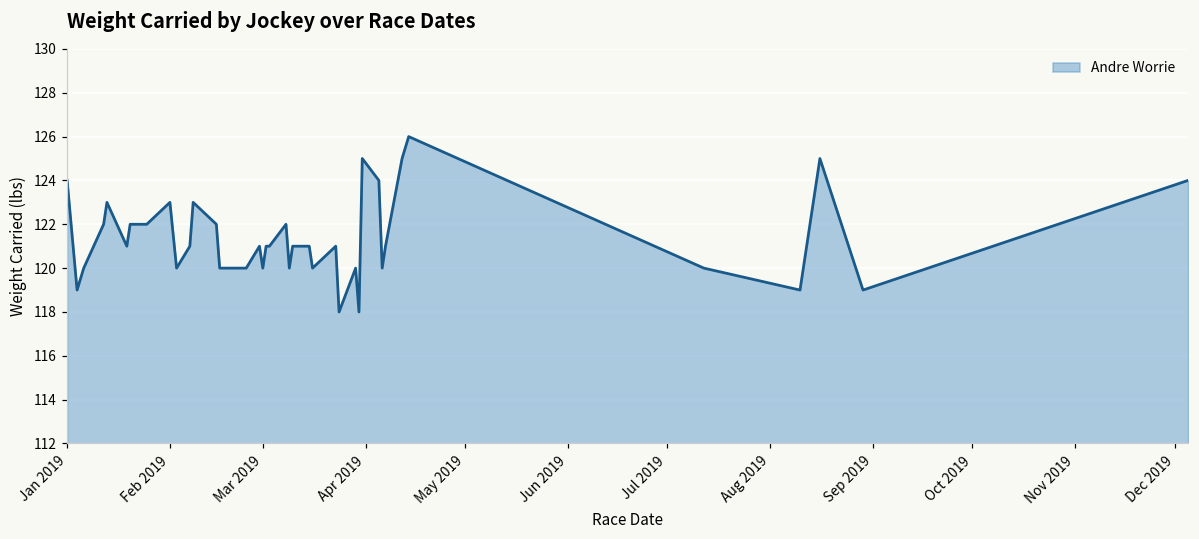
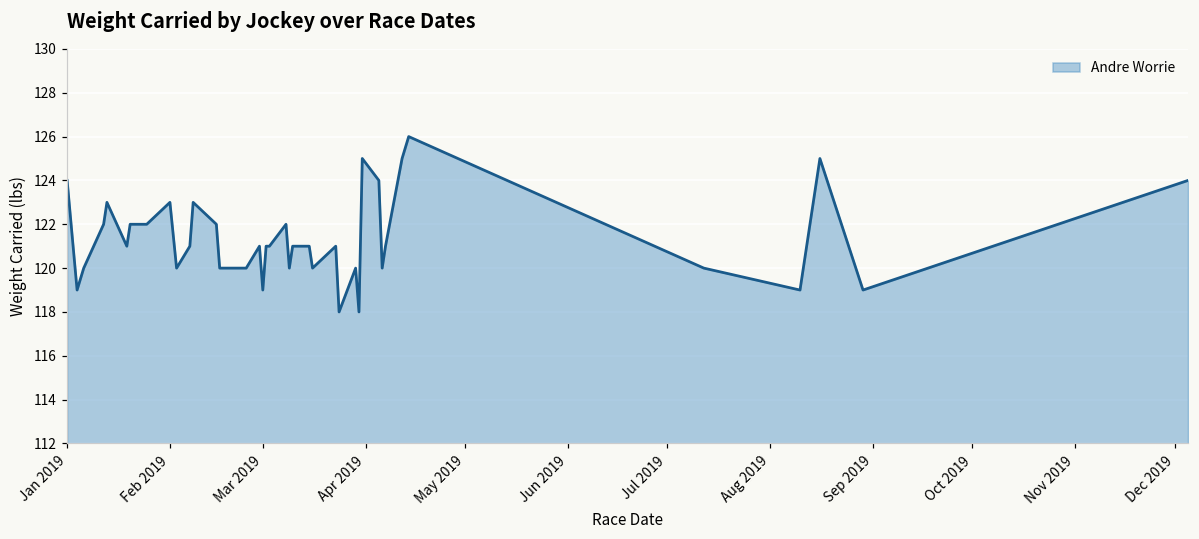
Mar 2019: 120 -> 119
